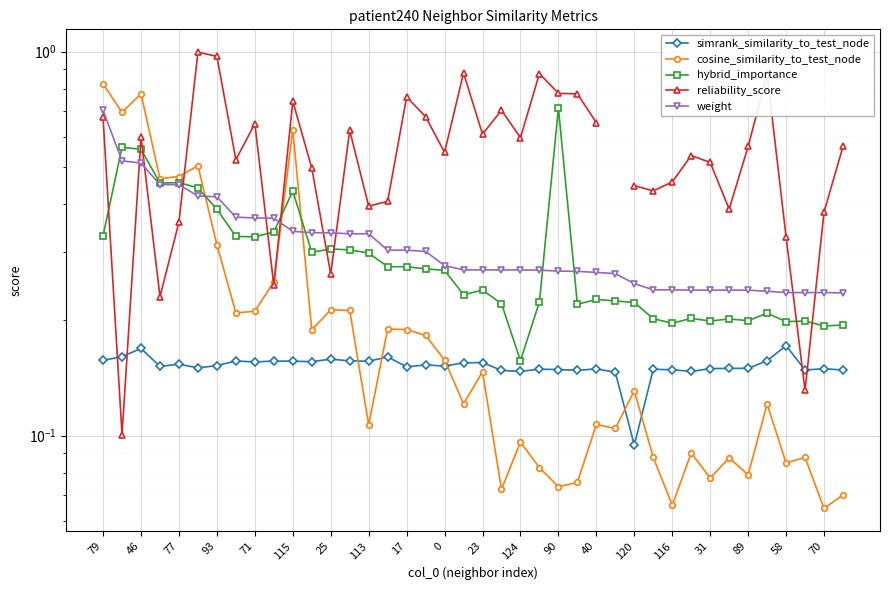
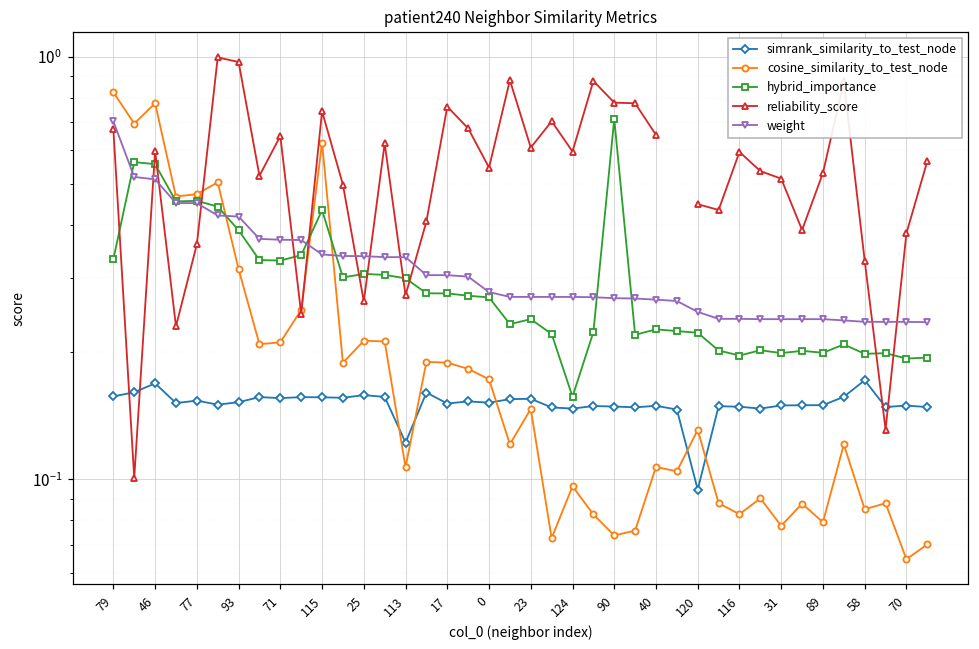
simrank_similarity_to_test_node, 113: 0.156 -> 0.122
reliability_score, 113: 0.40 -> 0.27
cosine_similarity_to_test_node, 0: 0.157 -> 0.17
cosine_similarity_to_test_node, 116: 0.066 -> 0.083
reliability_score, 116: 0.46 -> 0.60
reliability_score, 89: 0.57 -> 0.53
